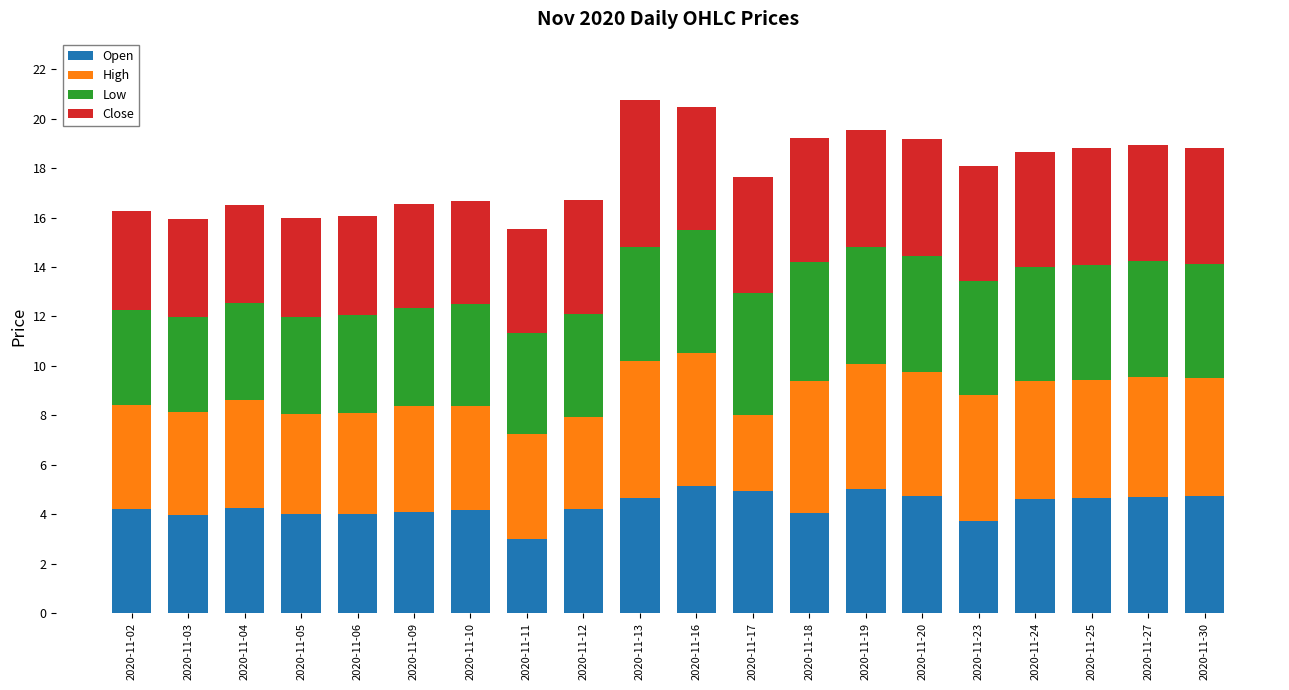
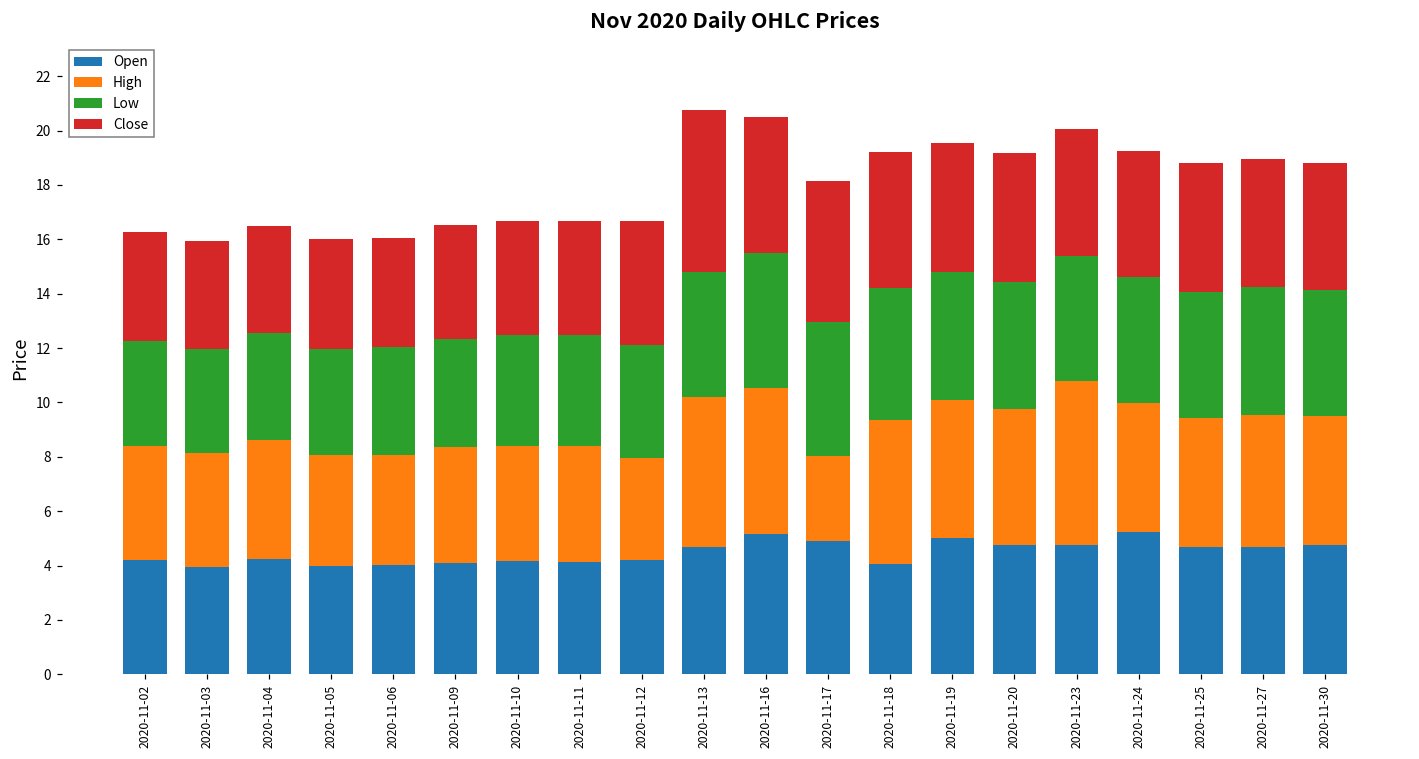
Open, 2020-11-11: 3.0 -> 4.1
Close, 2020-11-17: 4.7 -> 5.2
Open, 2020-11-23: 3.7 -> 4.8
High, 2020-11-23: 5.1 -> 6.0
Open, 2020-11-24: 4.6 -> 5.2
